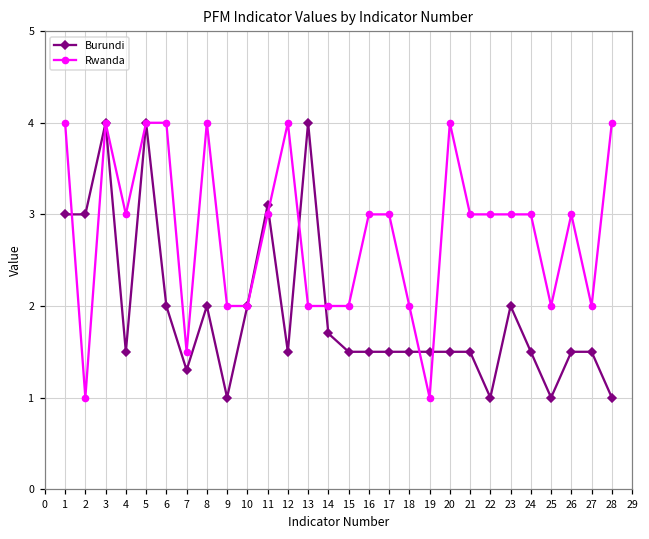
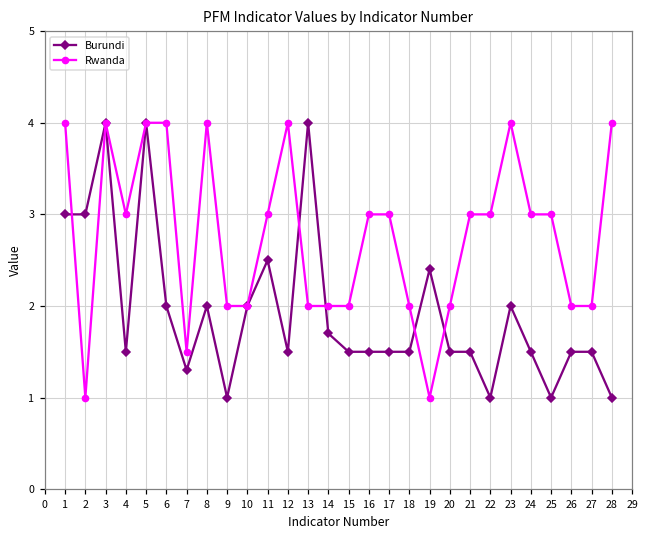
Burundi, 11: 3.1 -> 2.5
Burundi, 19: 1.5 -> 2.4
Rwanda, 20: 4 -> 2
Rwanda, 23: 3 -> 4
Rwanda, 25: 2 -> 3
Rwanda, 26: 3 -> 2
